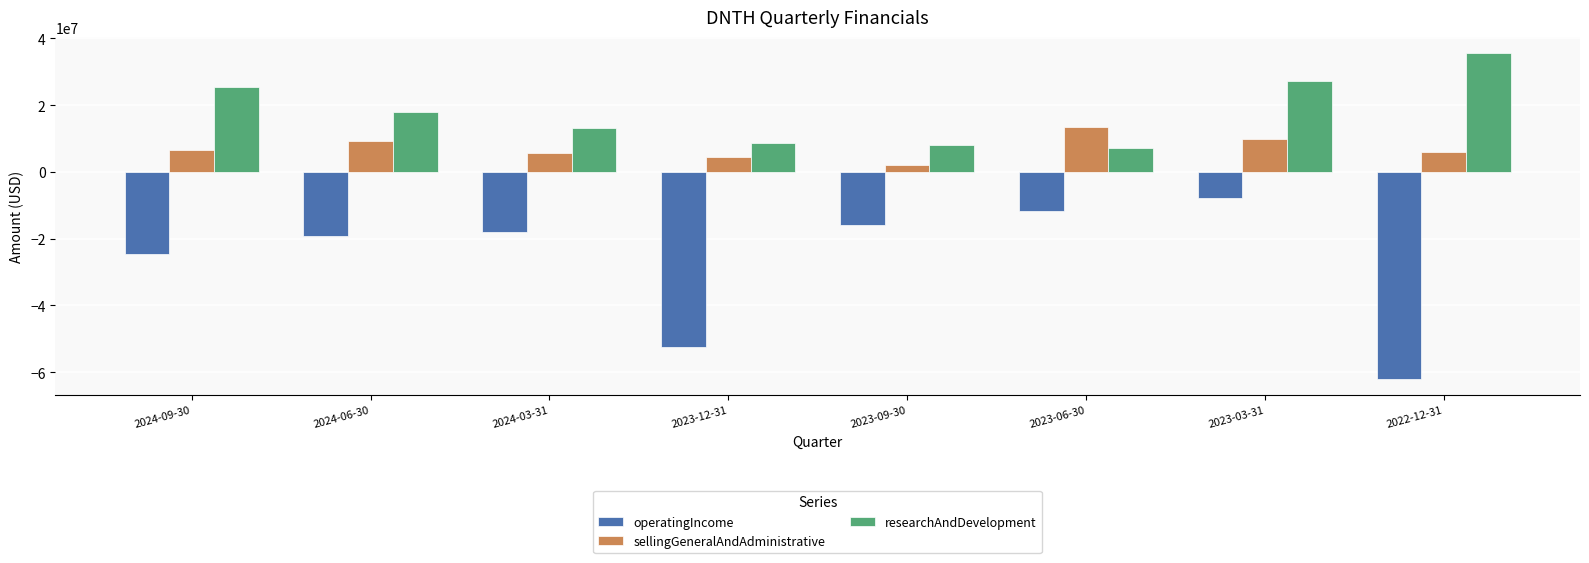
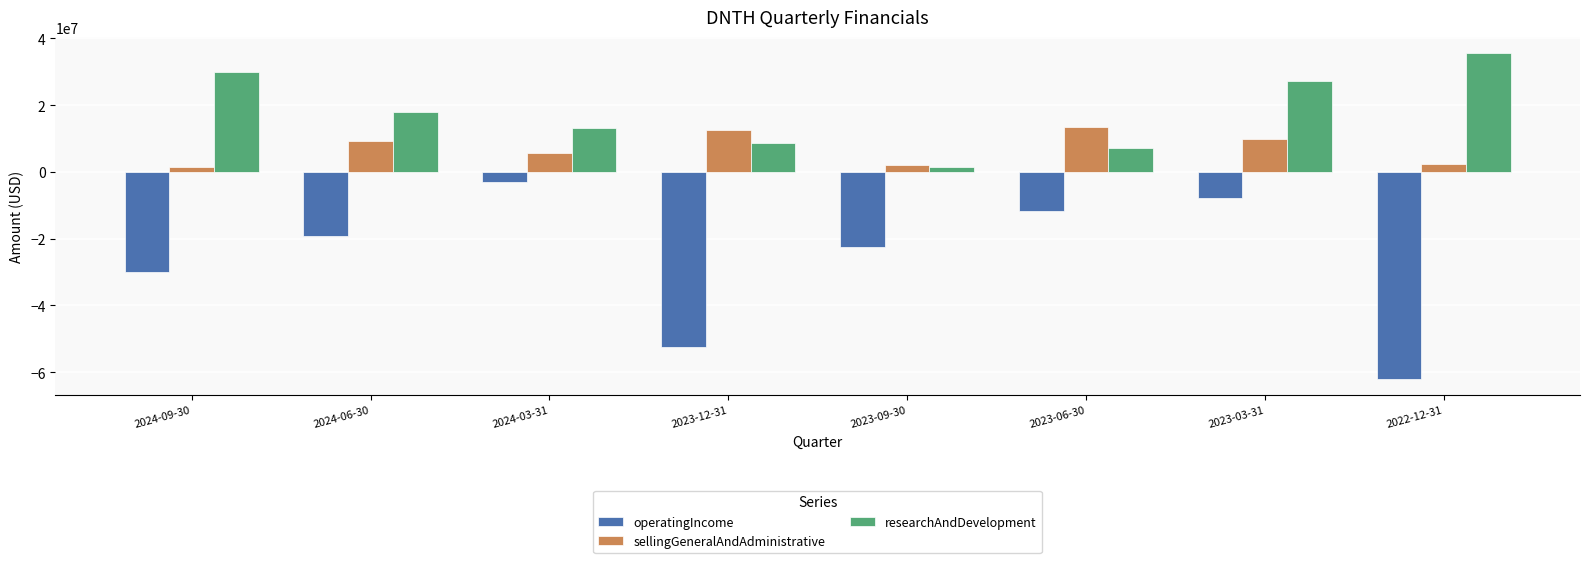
operatingIncome, 2024-09-30: -25000000 -> -30000000
sellingGeneralAndAdministrative, 2024-09-30: 7000000 -> 1000000
researchAndDevelopment, 2024-09-30: 26000000 -> 30000000
operatingIncome, 2024-03-31: -18000000 -> -3000000
sellingGeneralAndAdministrative, 2023-12-31: 5000000 -> 13000000
operatingIncome, 2023-09-30: -16000000 -> -22000000
researchAndDevelopment, 2023-09-30: 8000000 -> 1000000
sellingGeneralAndAdministrative, 2022-12-31: 6000000 -> 2000000
